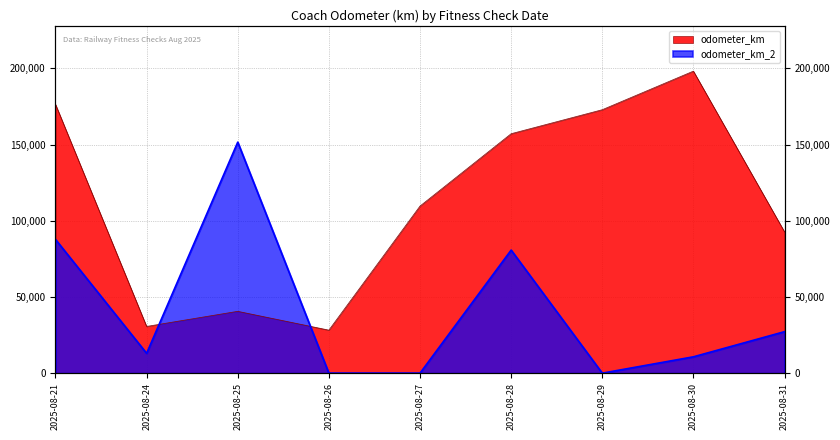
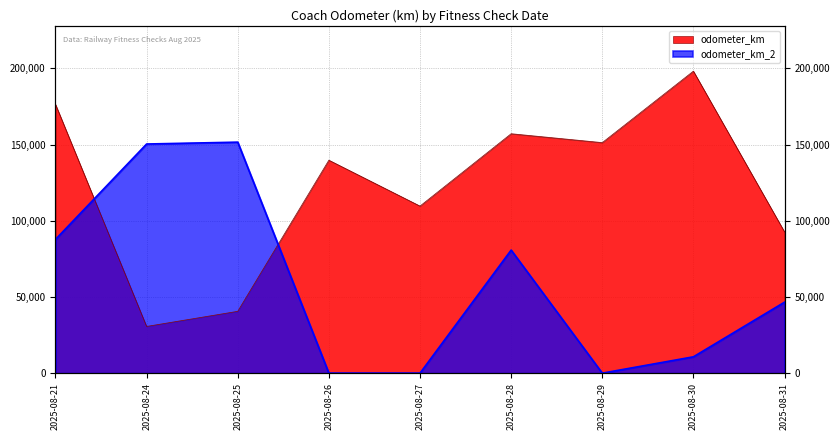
odometer_km_2, 2025-08-24: 13,000 -> 150,000
odometer_km, 2025-08-26: 28,000 -> 140,000
odometer_km, 2025-08-29: 173,000 -> 151,000
odometer_km_2, 2025-08-31: 27,000 -> 47,000
